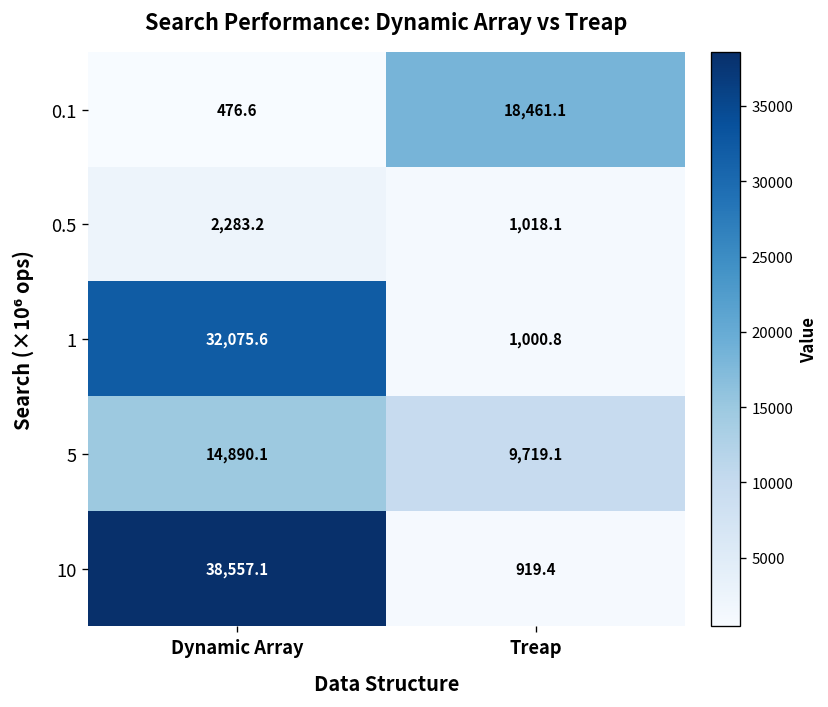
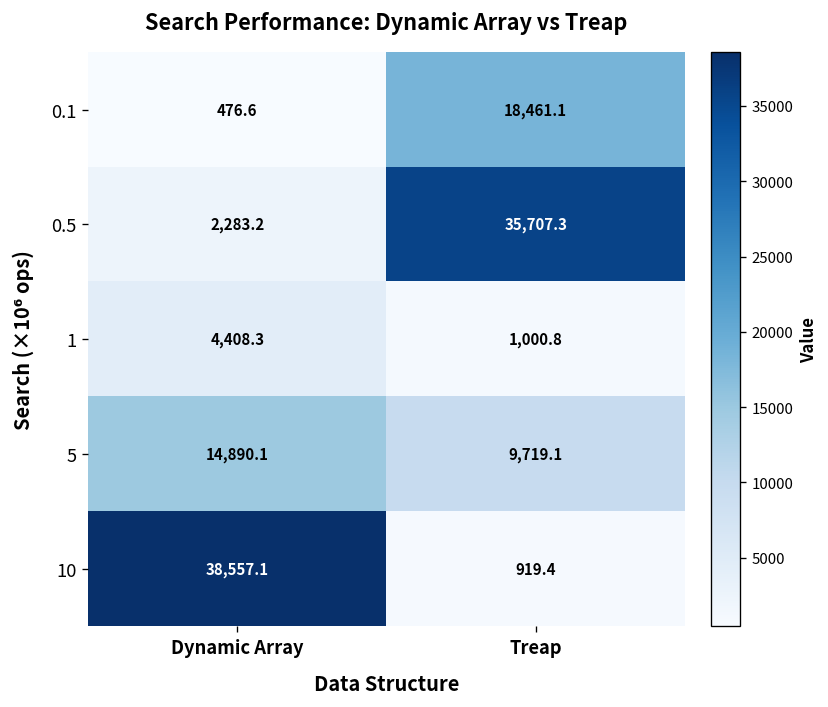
0.5, Treap: 1,018.1 -> 35,707.3
1, Dynamic Array: 32,075.6 -> 4,408.3
